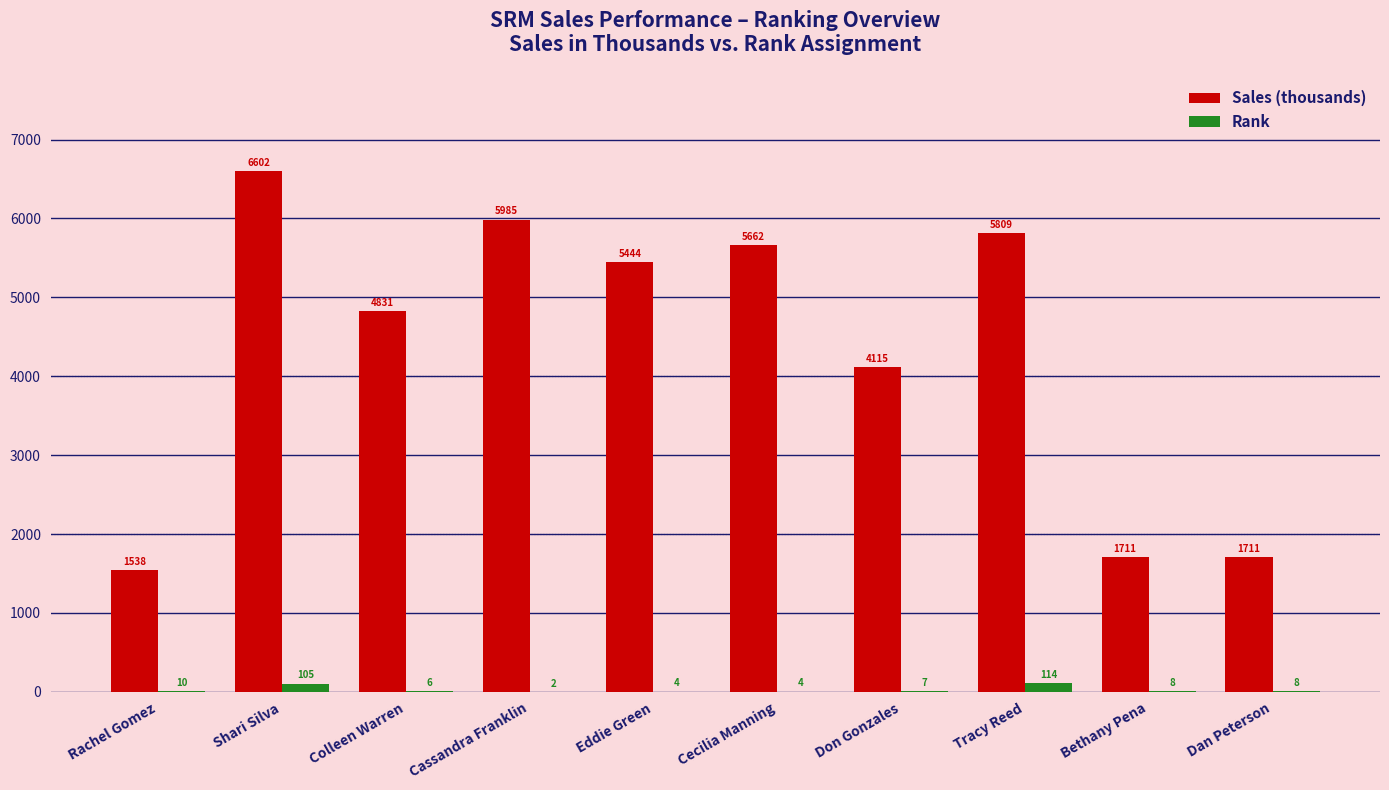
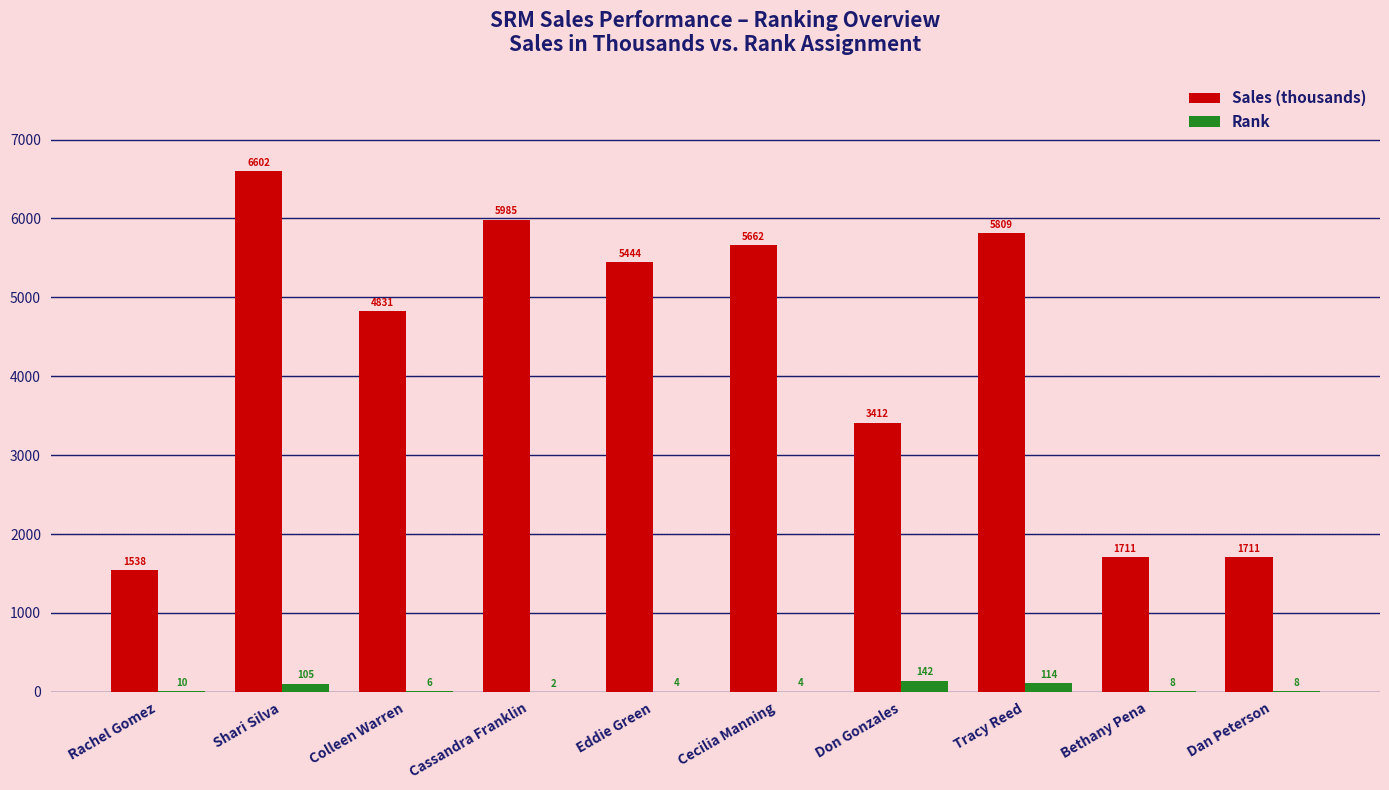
Sales (thousands), Don Gonzales: 4115 -> 3412
Rank, Don Gonzales: 7 -> 142
